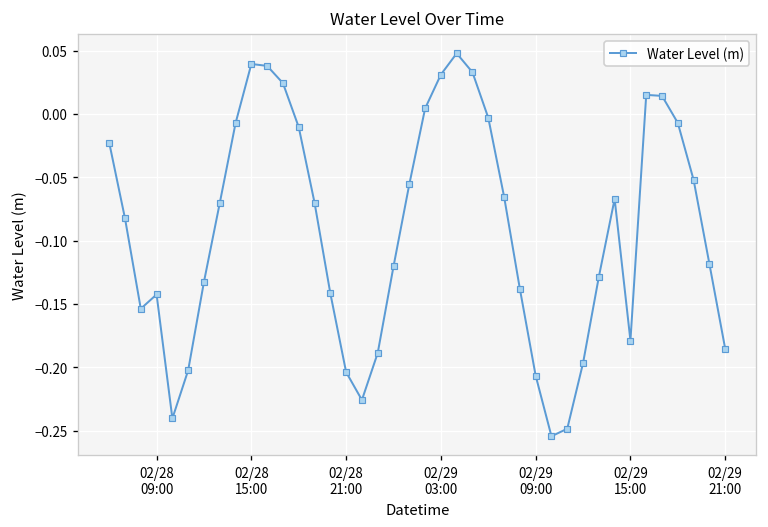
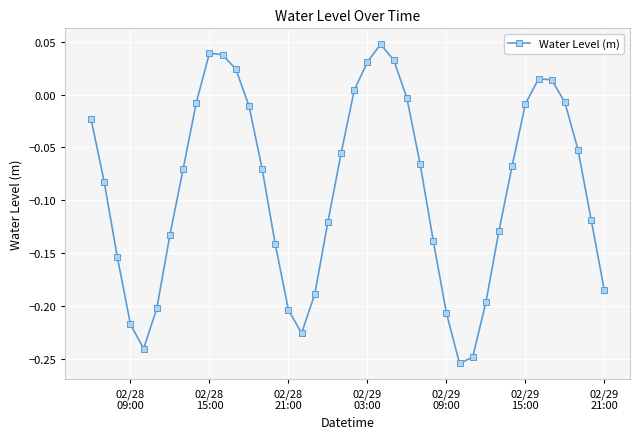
02/28 09:00: -0.143 -> -0.218
02/29 15:00: -0.179 -> -0.009
